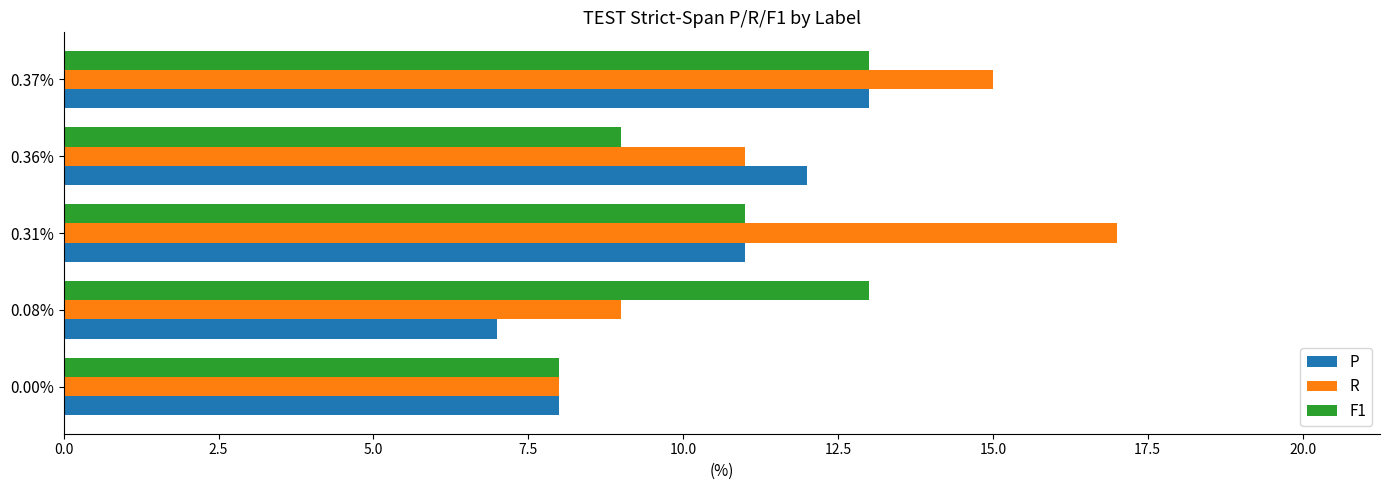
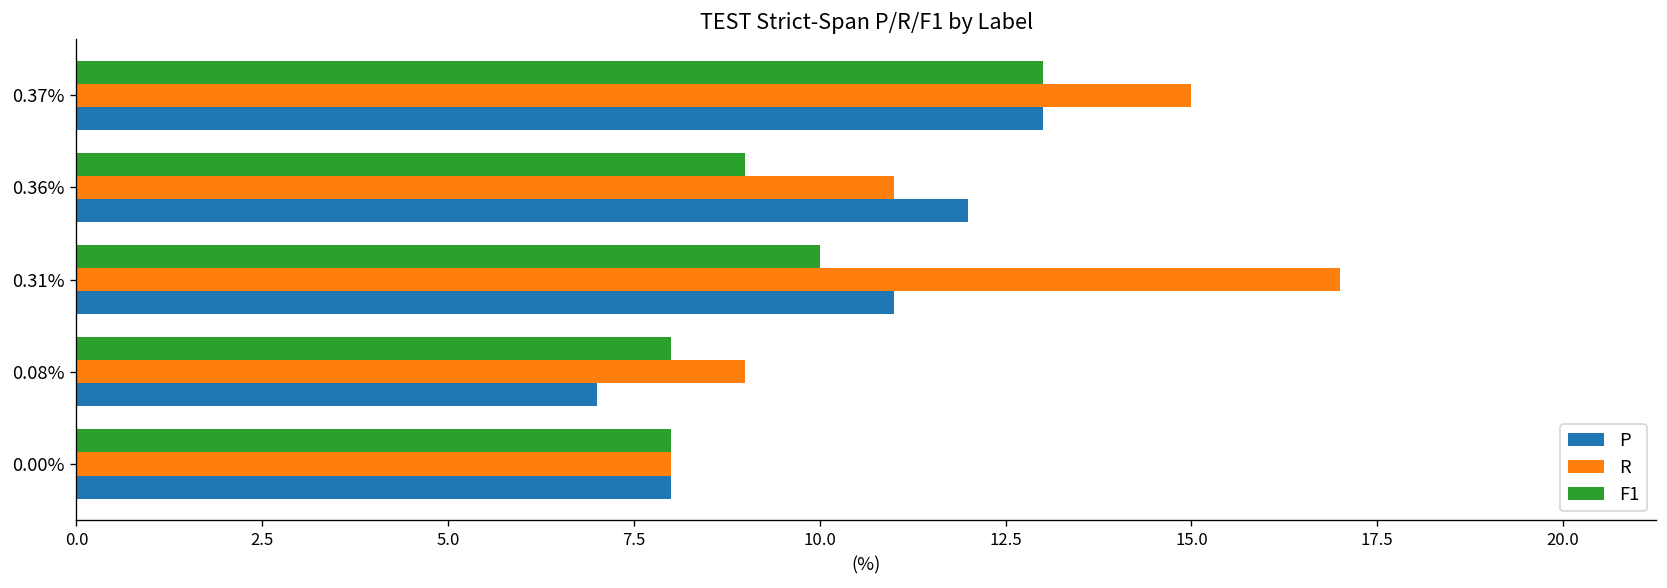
F1, 0.31%: 11 -> 10
F1, 0.08%: 13 -> 8
